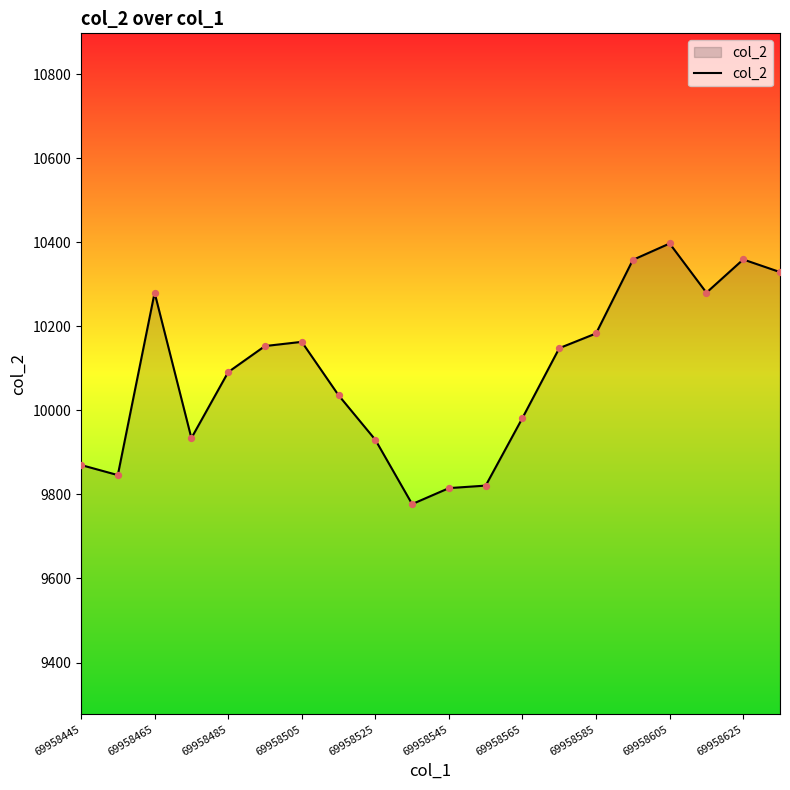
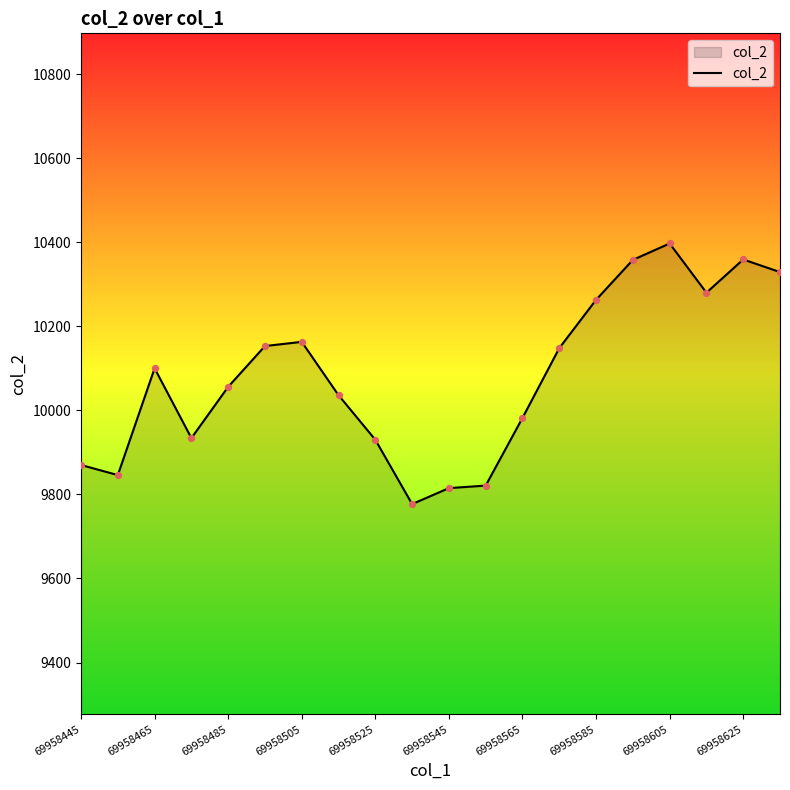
69958465: 10280 -> 10100
69958485: 10090 -> 10060
69958585: 10180 -> 10260
